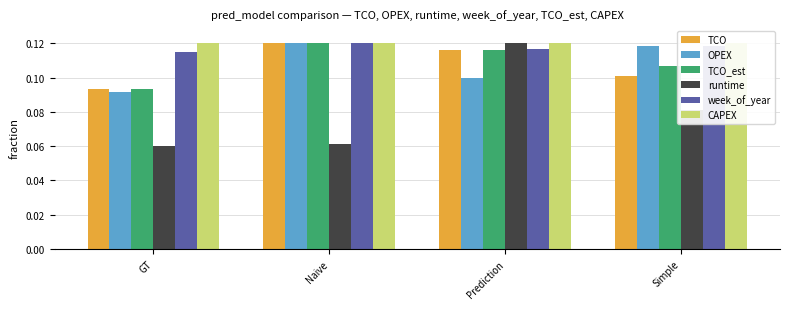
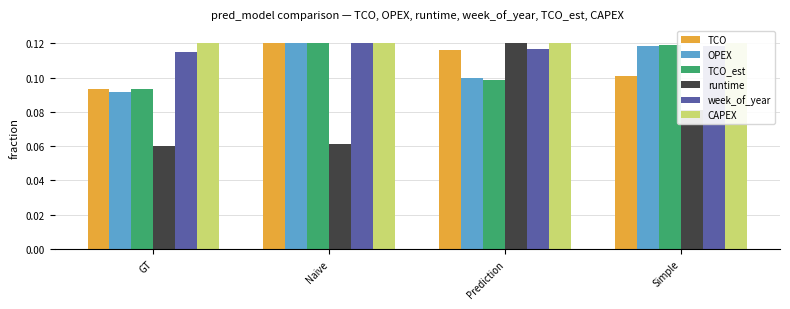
TCO_est, Prediction: 0.116 -> 0.098
TCO_est, Simple: 0.107 -> 0.119
